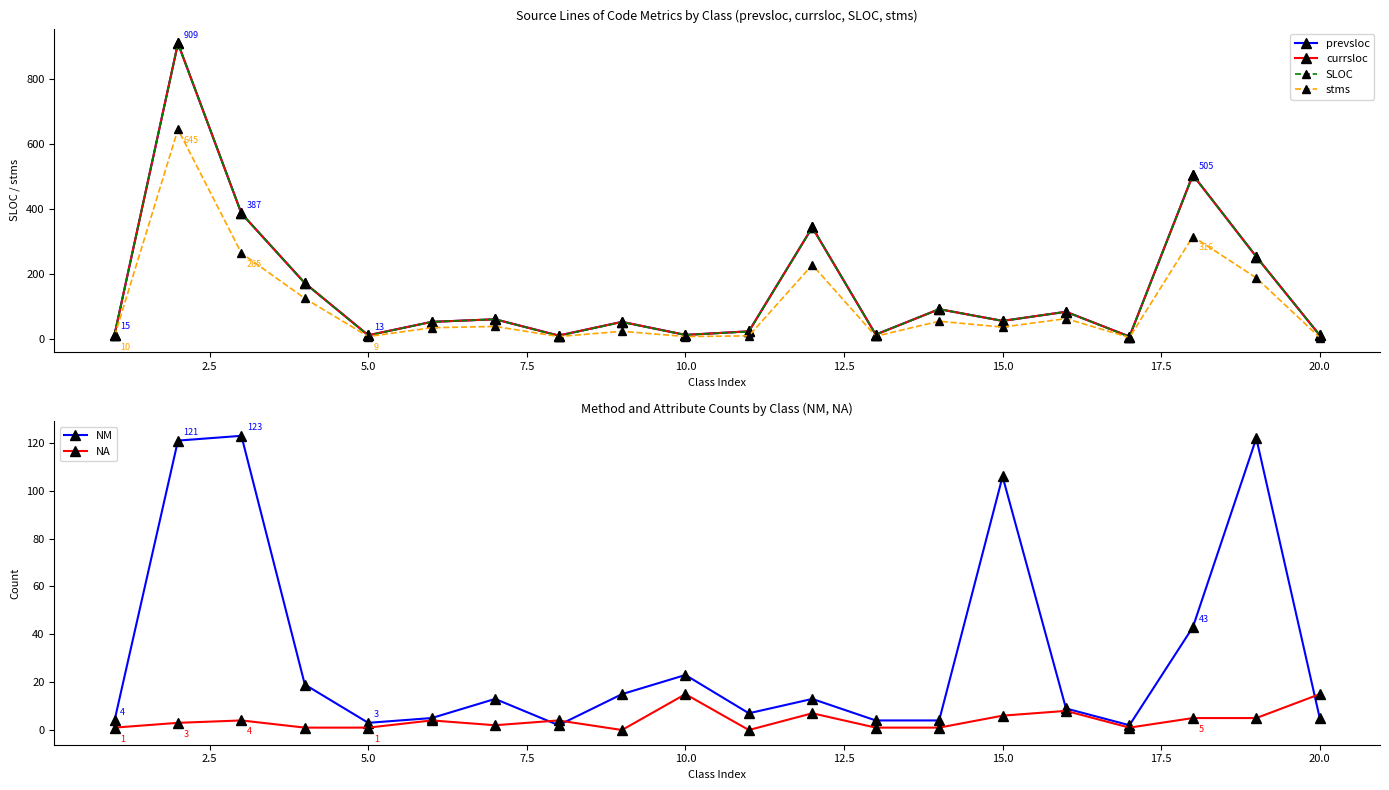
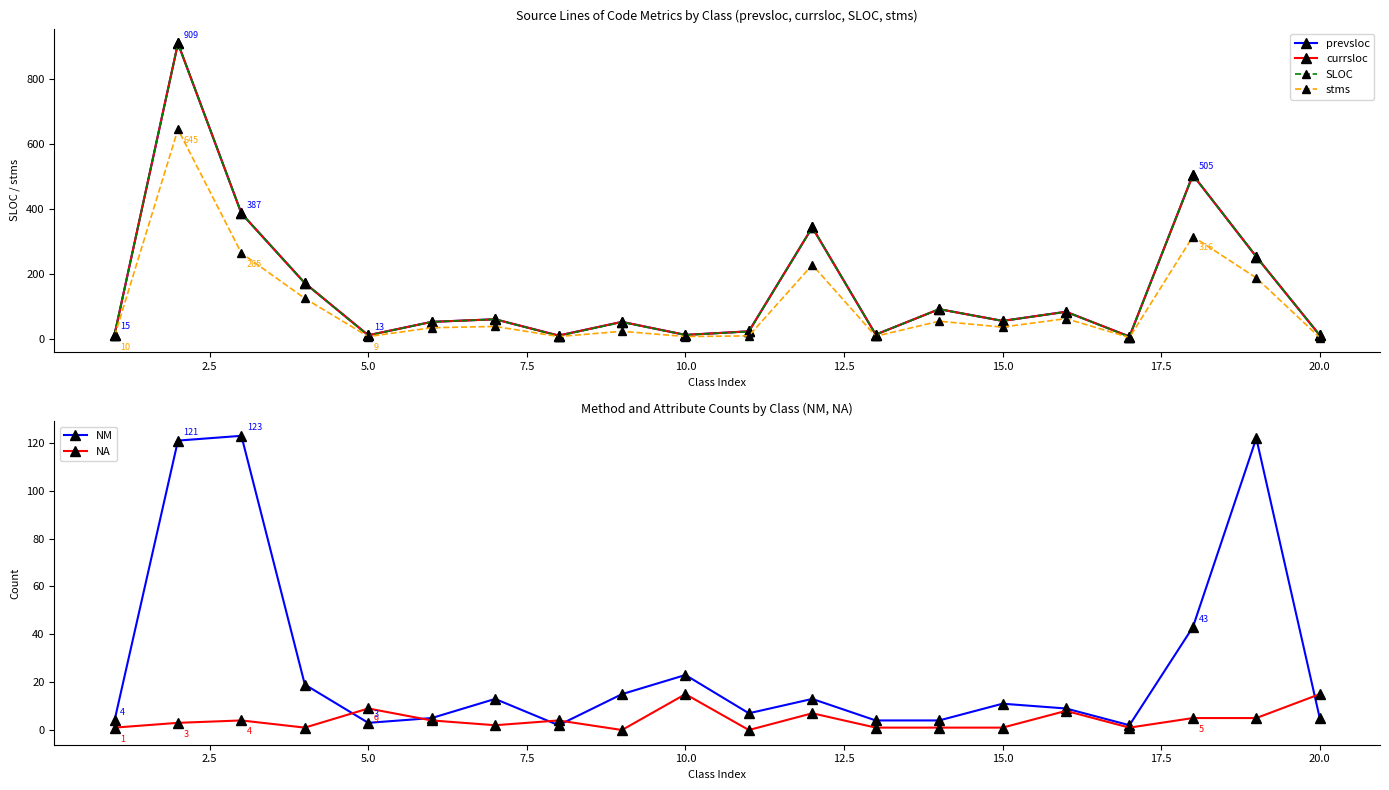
Method and Attribute Counts by Class (NM, NA), NA, 5.0: 1 -> 9
Method and Attribute Counts by Class (NM, NA), NM, 15.0: 106 -> 11
Method and Attribute Counts by Class (NM, NA), NA, 15.0: 6 -> 1
